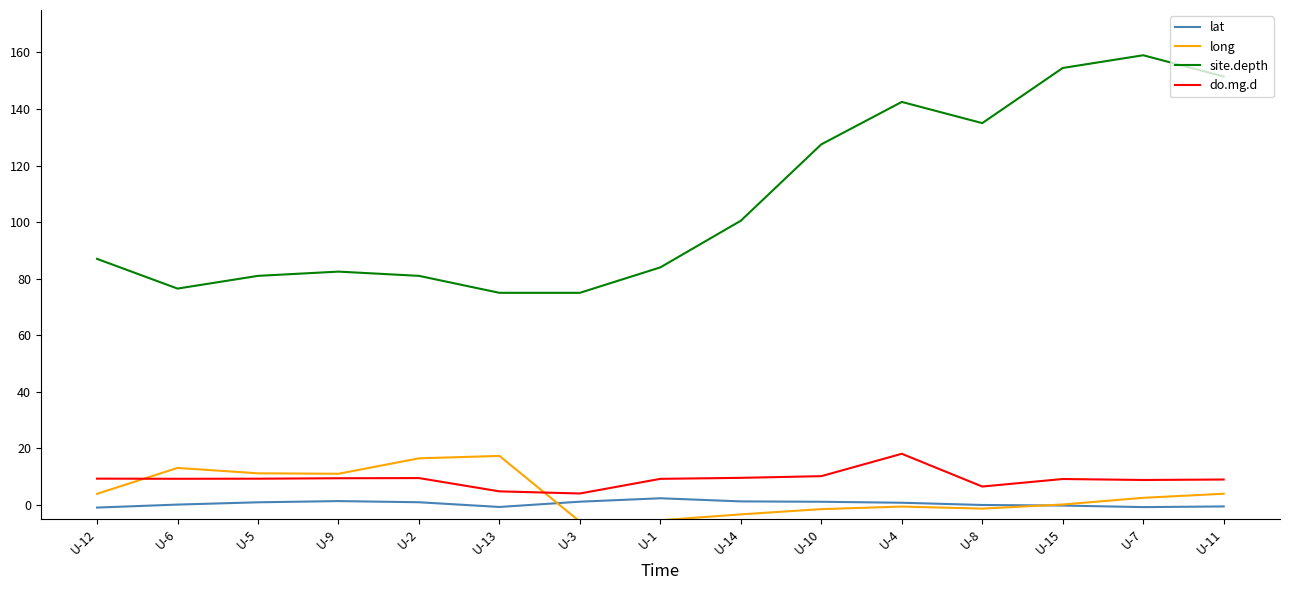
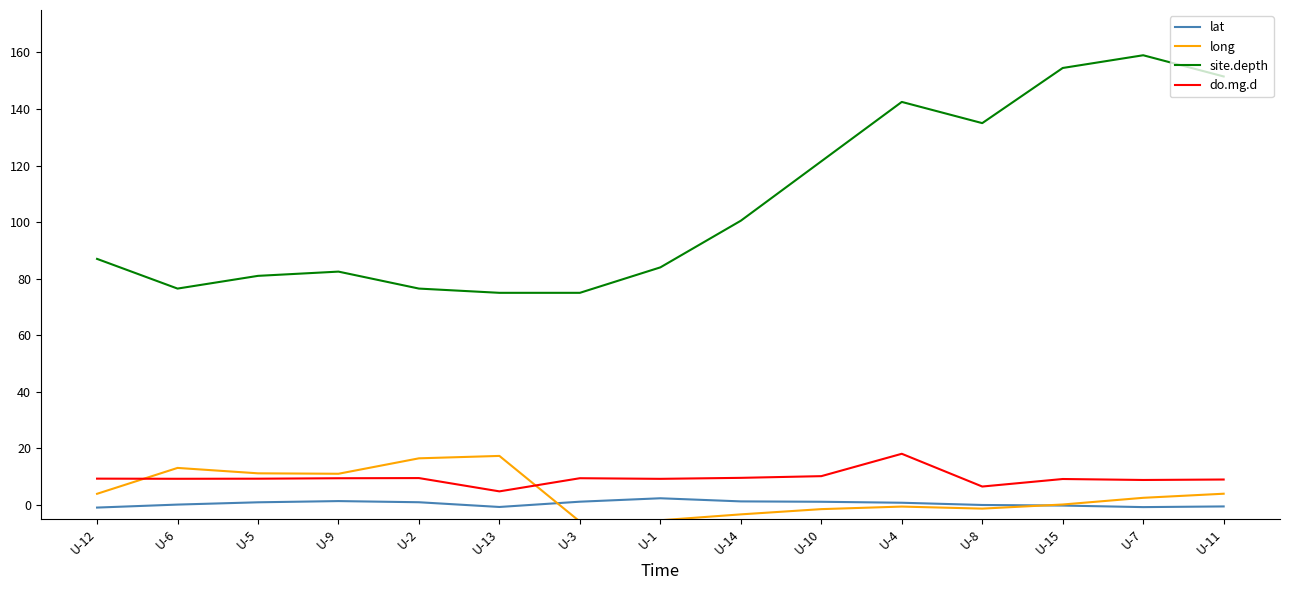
site.depth, U-2: 81 -> 77
do.mg.d, U-3: 4 -> 9
site.depth, U-10: 128 -> 122
